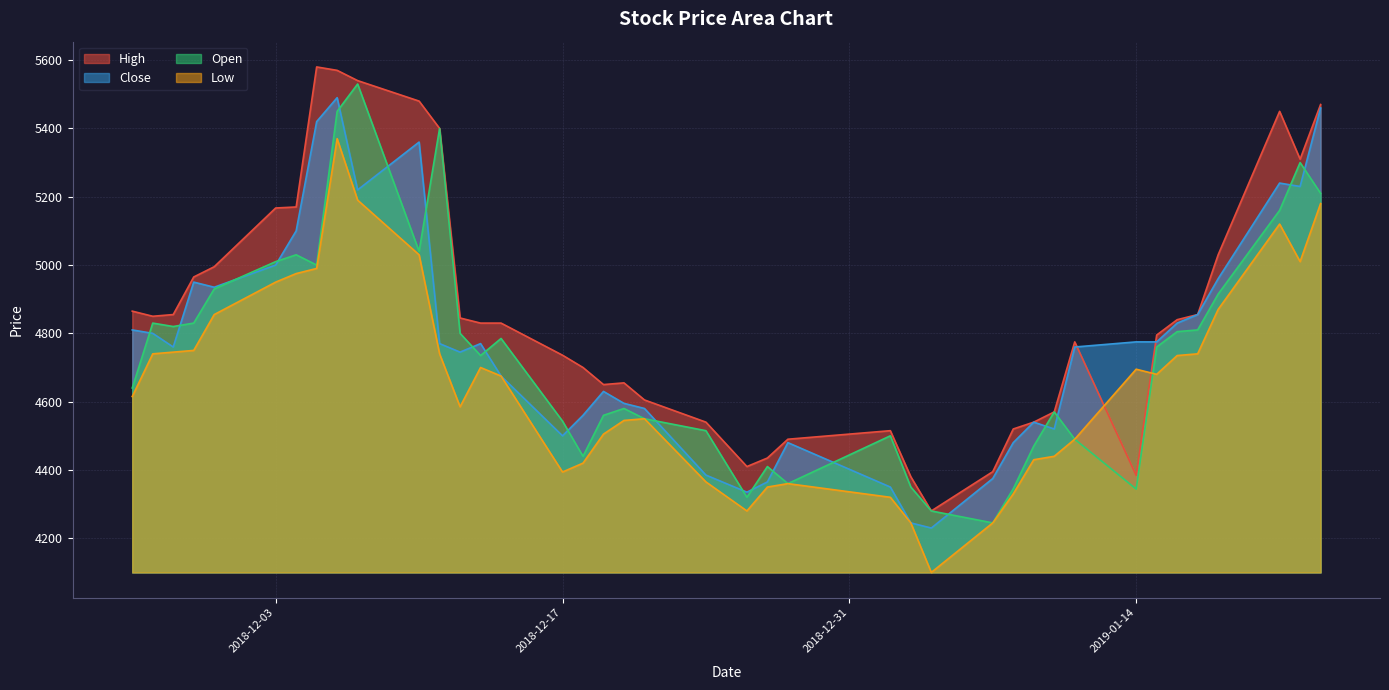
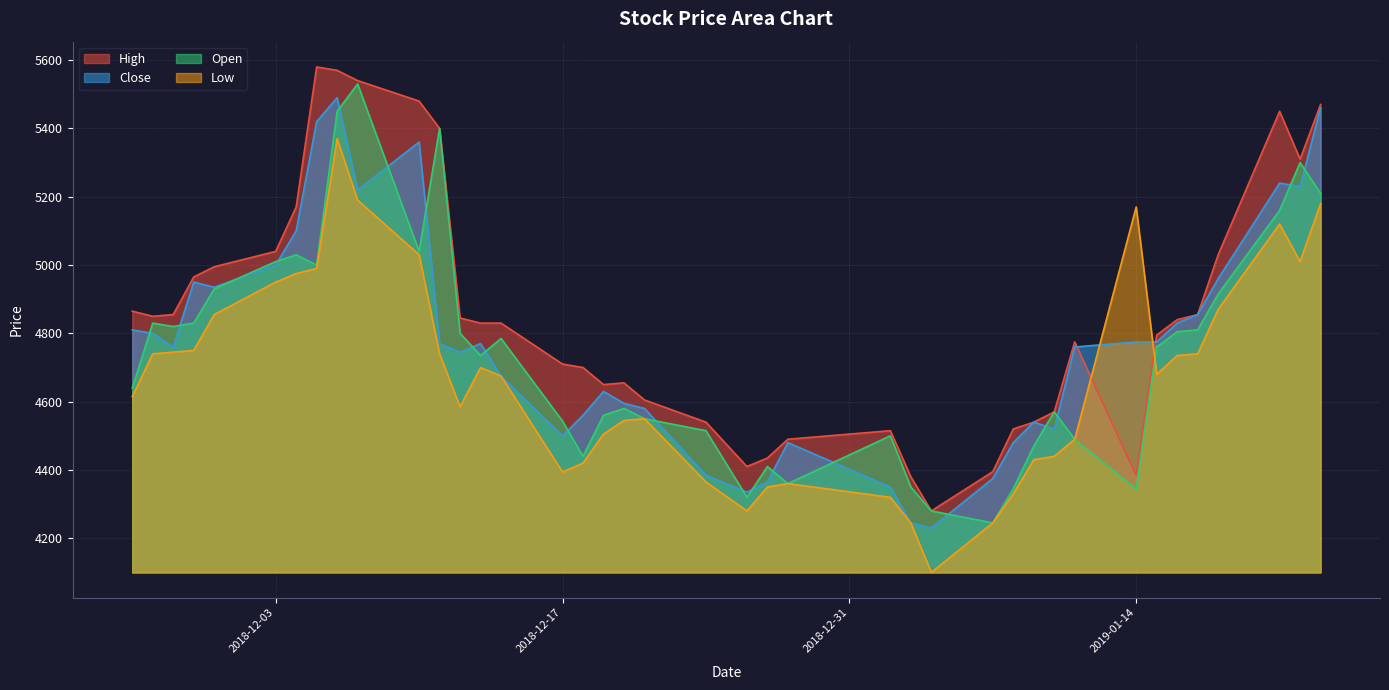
High, 2018-12-03: 5170 -> 5040
High, 2018-12-17: 4740 -> 4710
Low, 2019-01-14: 4700 -> 5170
